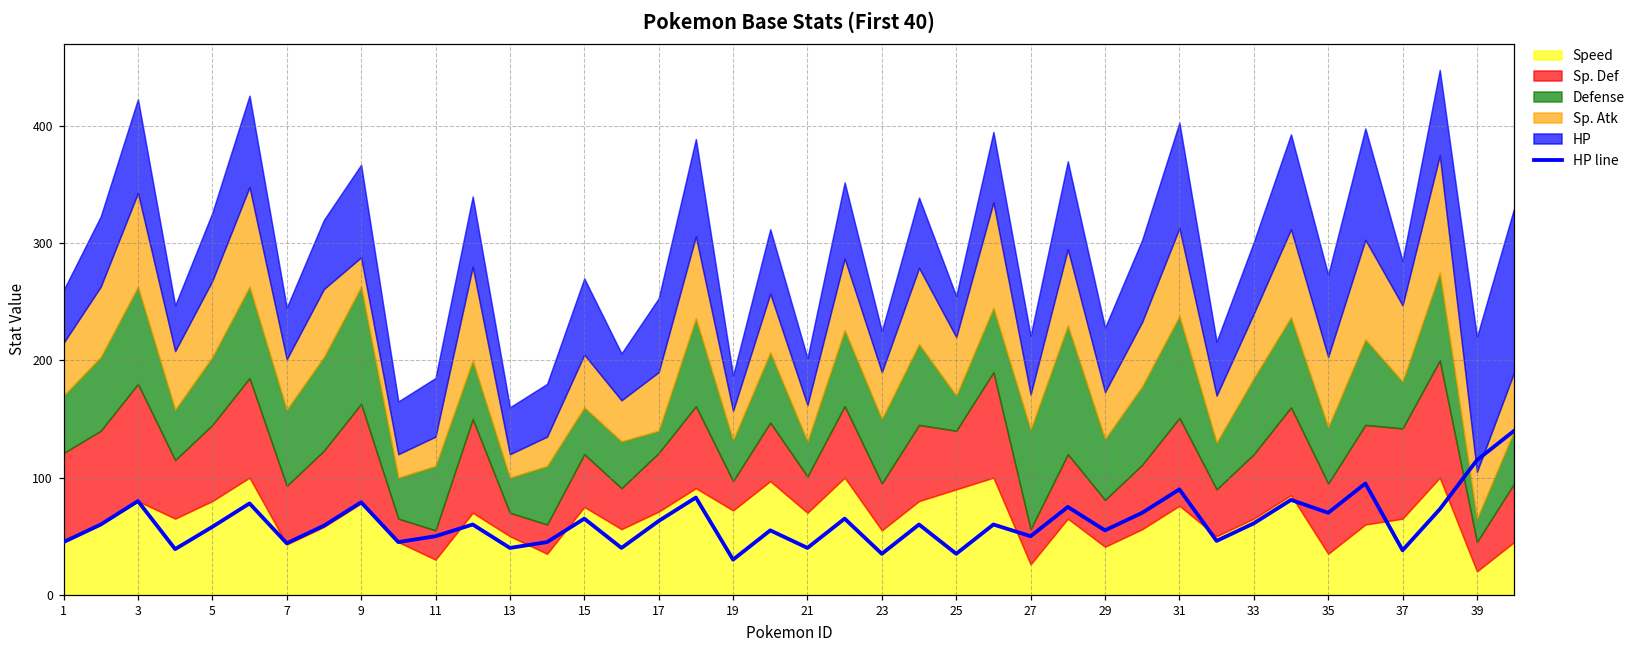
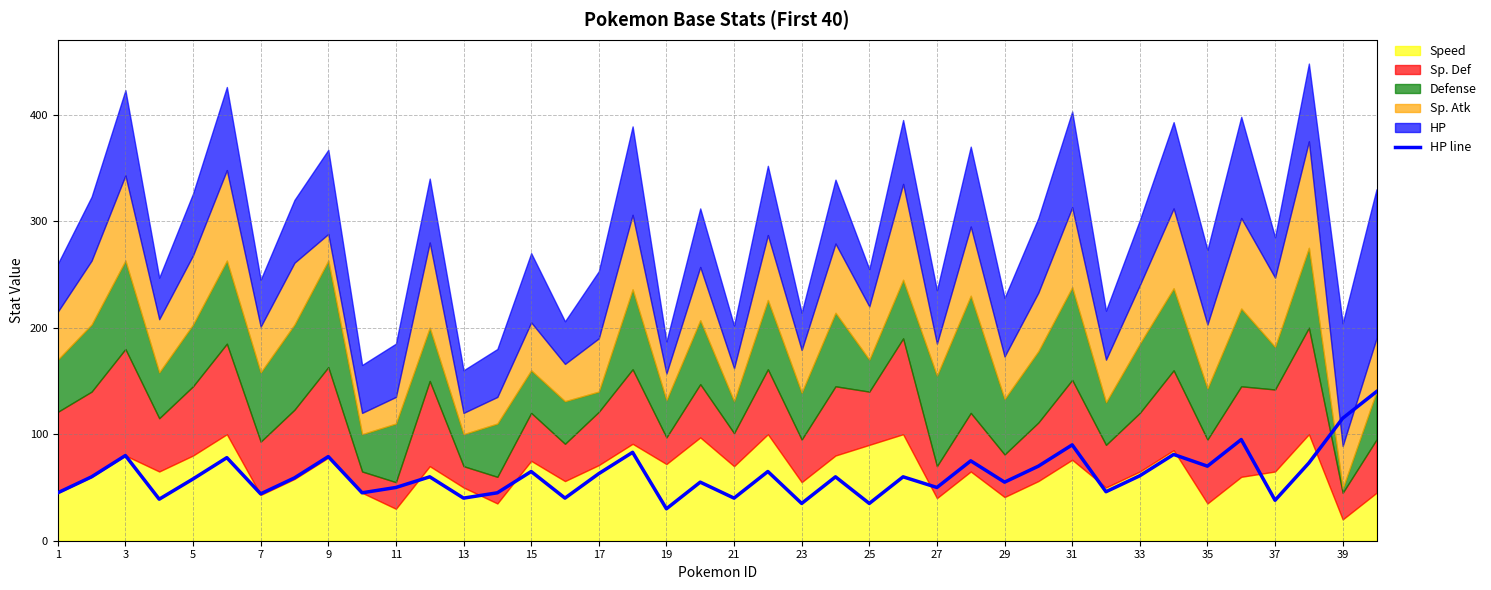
Defense, 23: 55 -> 44
Speed, 27: 26 -> 40
Defense, 39: 20 -> 4
